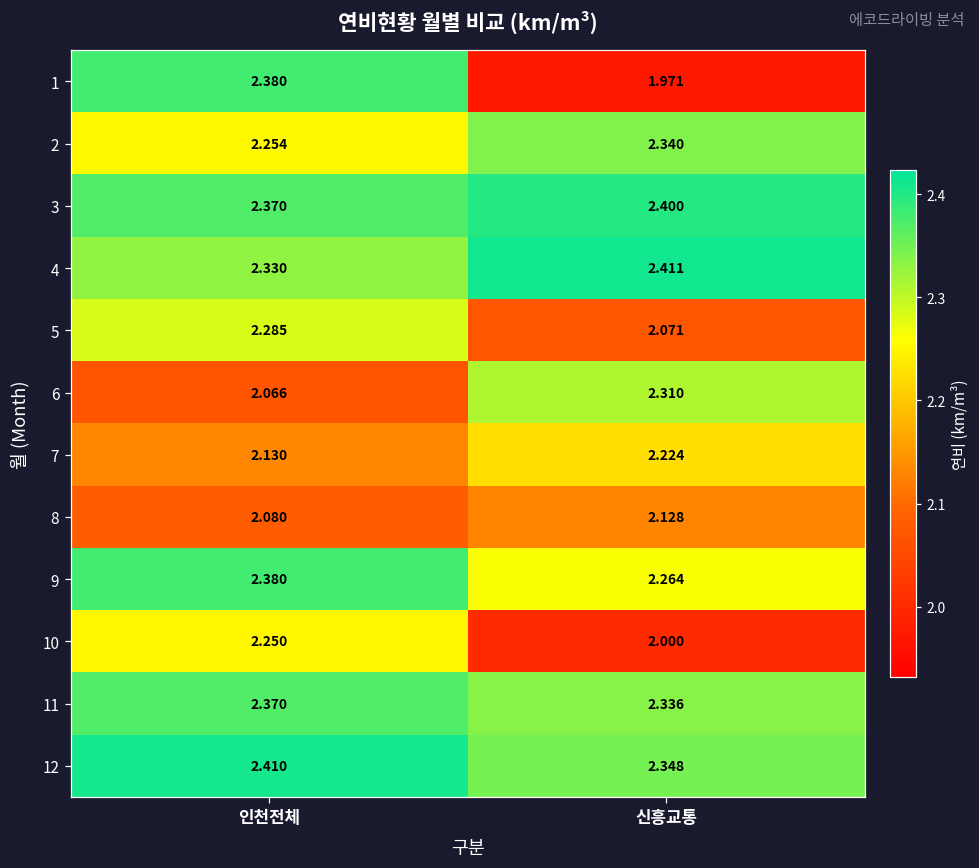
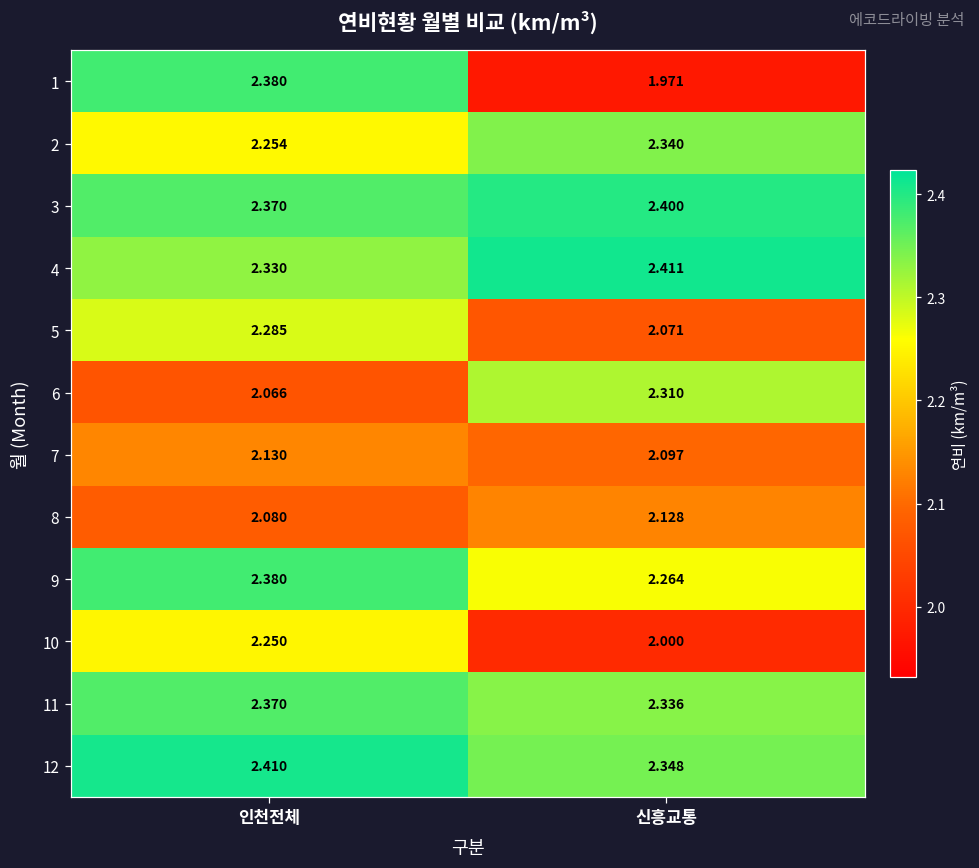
7, 신흥교통: 2.224 -> 2.097
